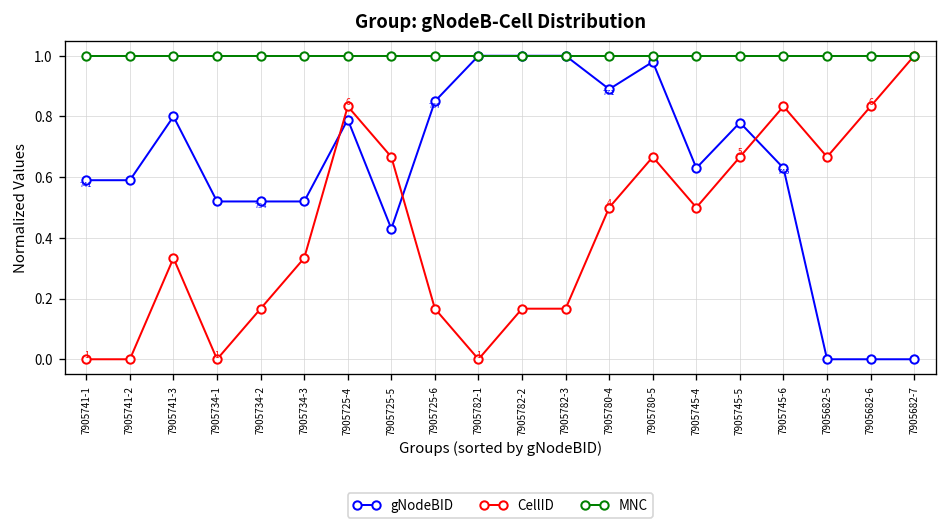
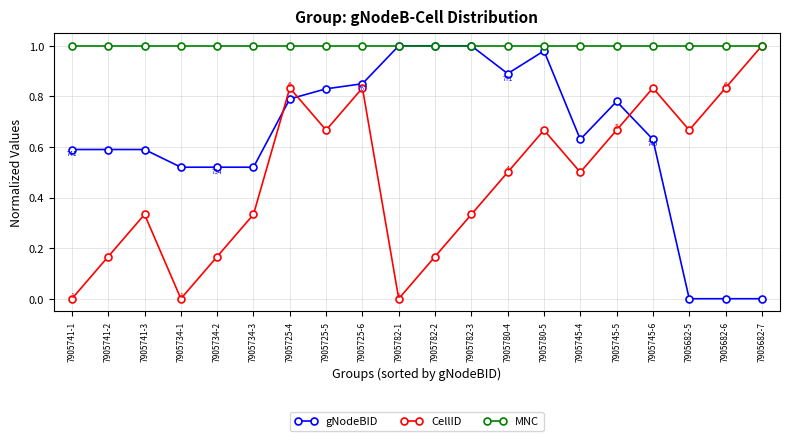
CellID, 7905741-2: 0.00 -> 0.17
gNodeBID, 7905741-3: 0.80 -> 0.59
gNodeBID, 7905725-5: 0.43 -> 0.83
CellID, 7905725-6: 0.17 -> 0.83
CellID, 7905782-3: 0.17 -> 0.33
